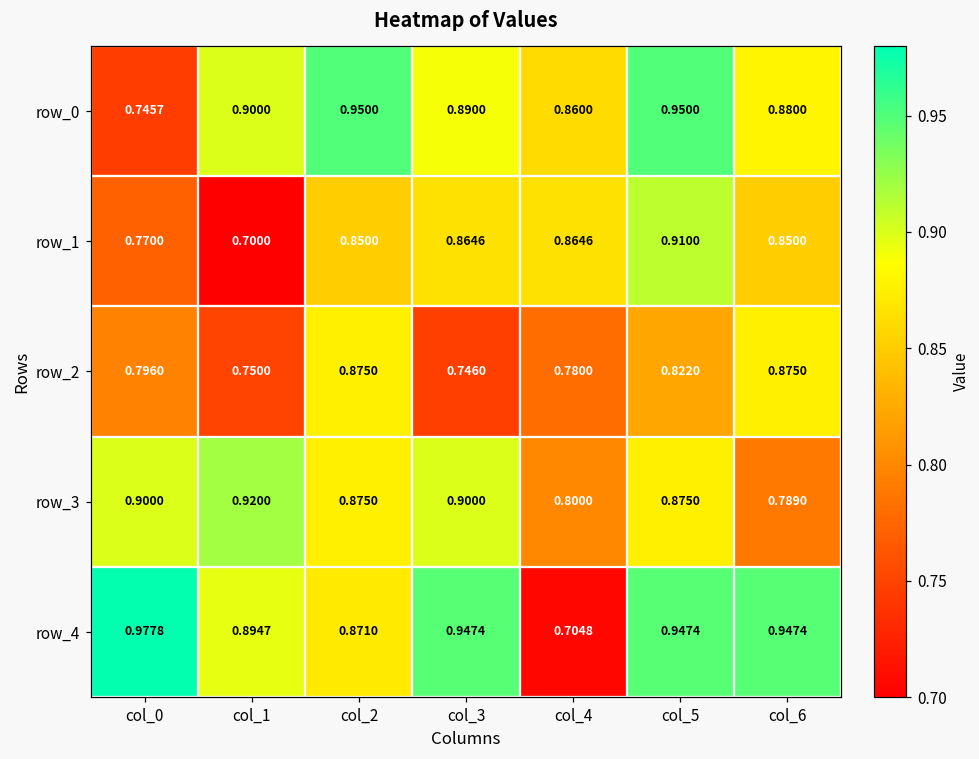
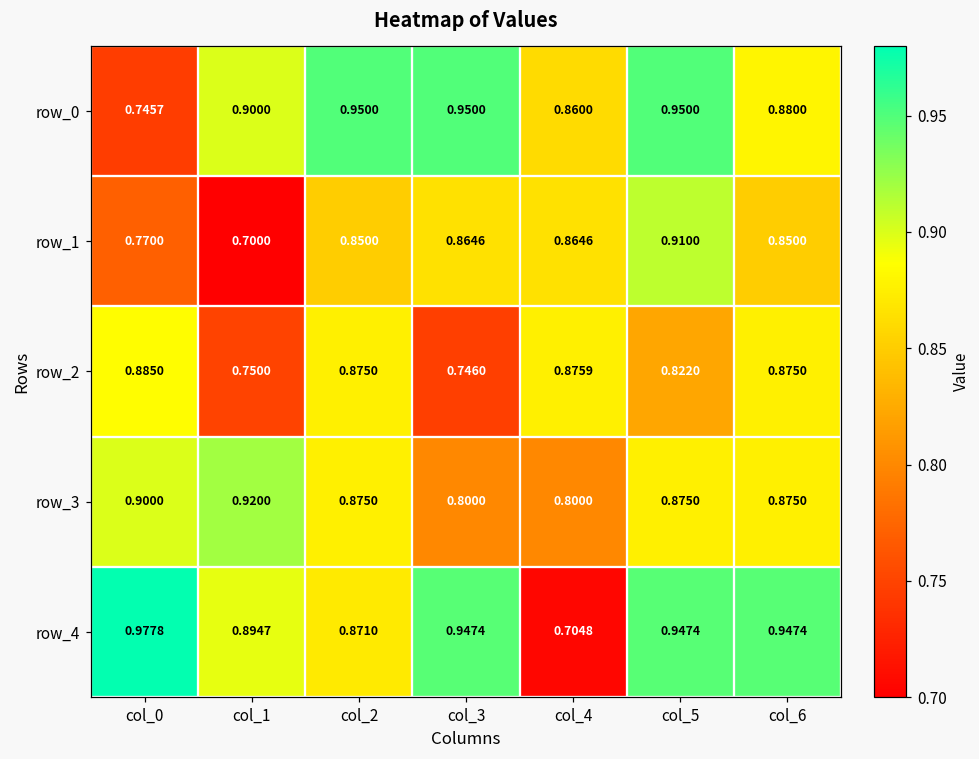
row_0, col_3: 0.8900 -> 0.9500
row_2, col_0: 0.7960 -> 0.8850
row_2, col_4: 0.7800 -> 0.8759
row_3, col_3: 0.9000 -> 0.8000
row_3, col_6: 0.7890 -> 0.8750
